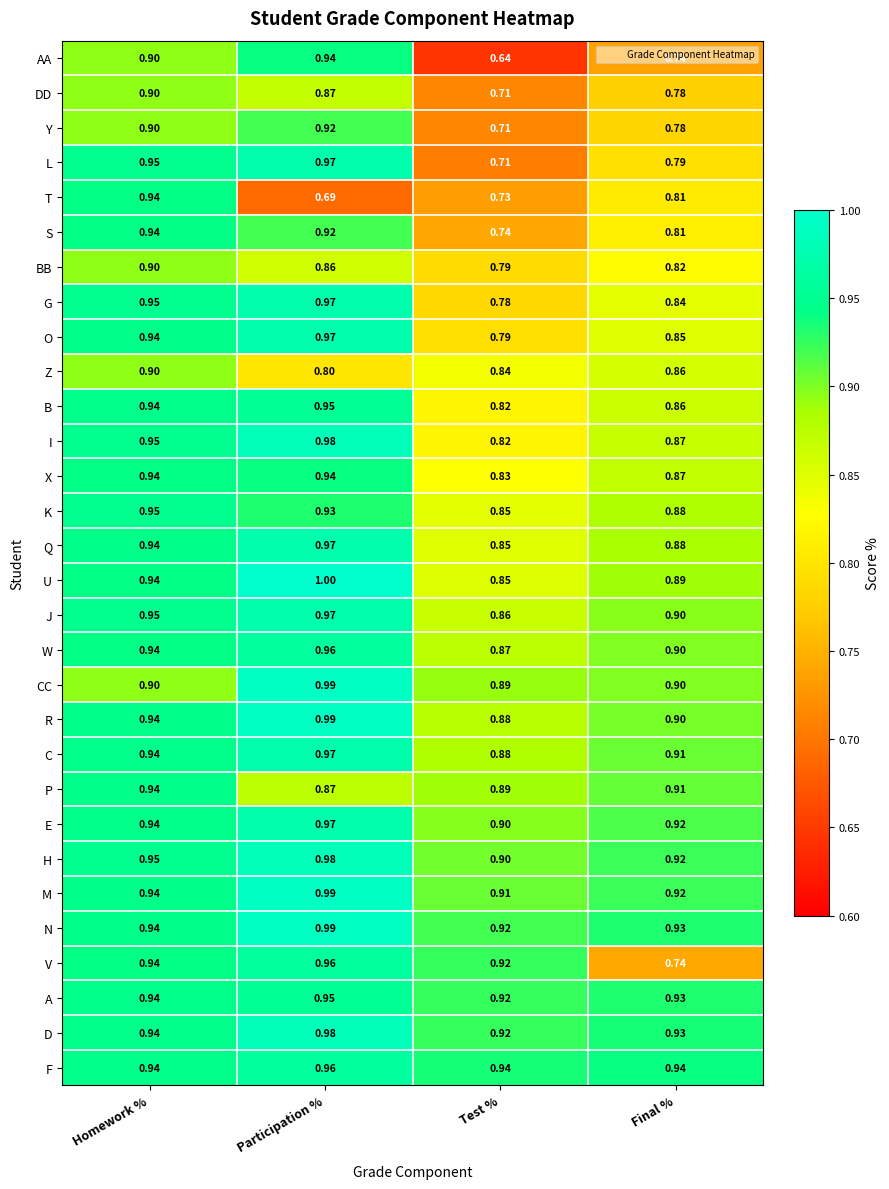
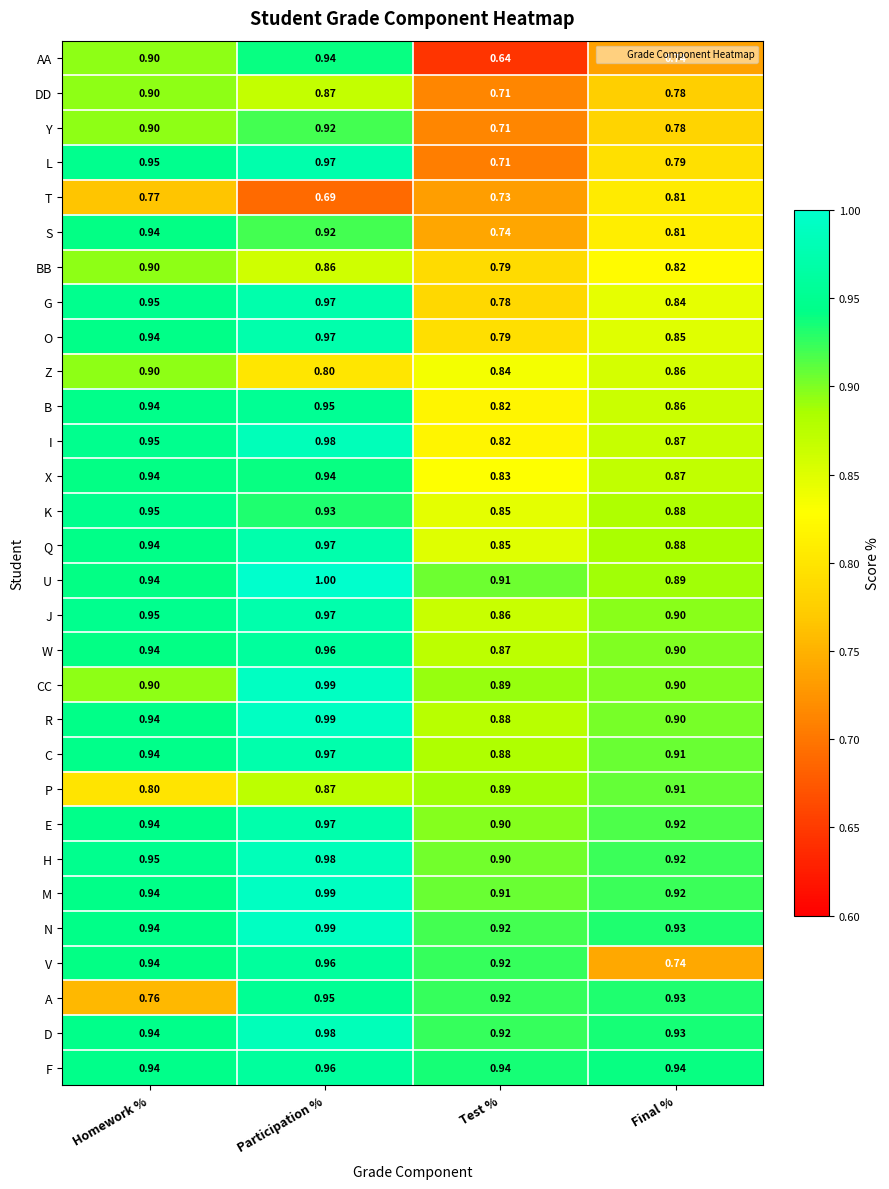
T, Homework %: 0.94 -> 0.77
U, Test %: 0.85 -> 0.91
P, Homework %: 0.94 -> 0.80
A, Homework %: 0.94 -> 0.76
